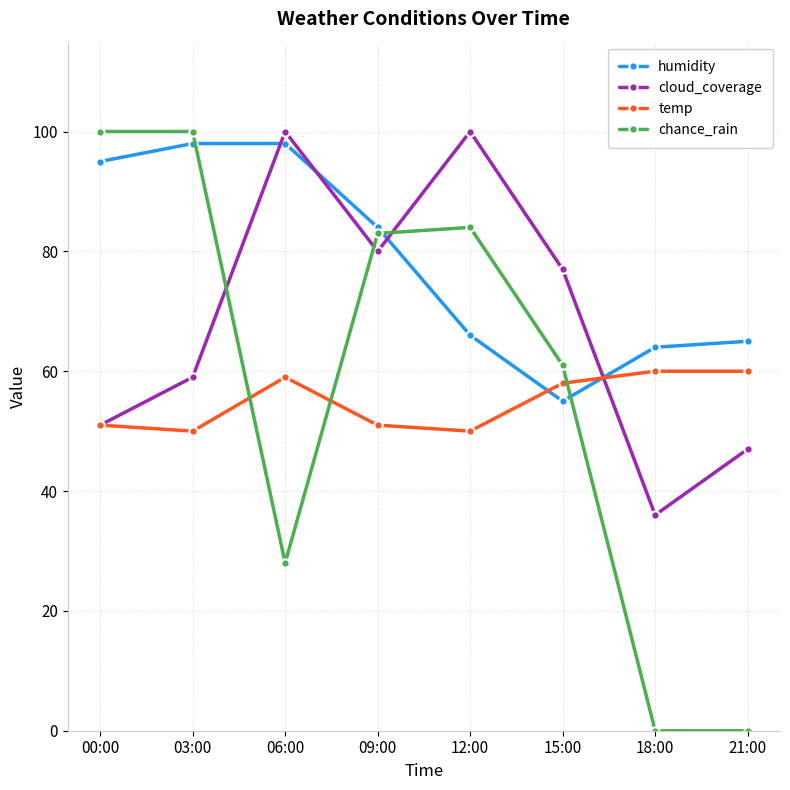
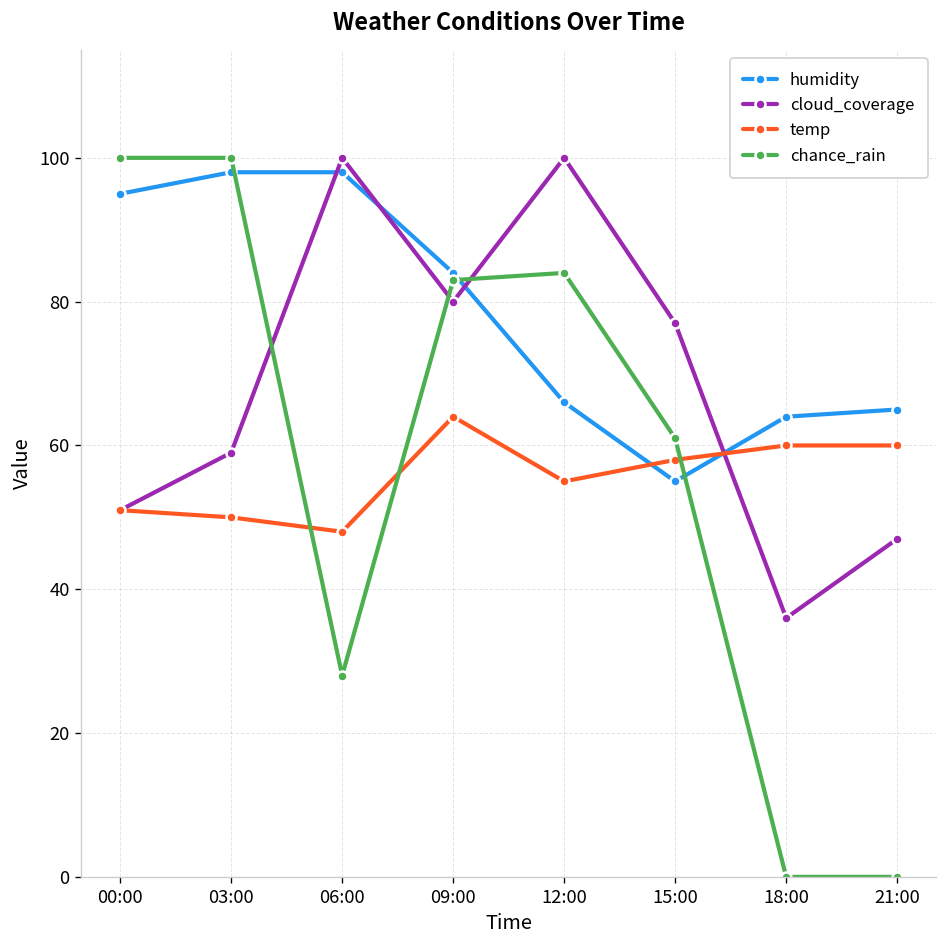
temp, 06:00: 59 -> 48
temp, 09:00: 51 -> 64
temp, 12:00: 50 -> 55
